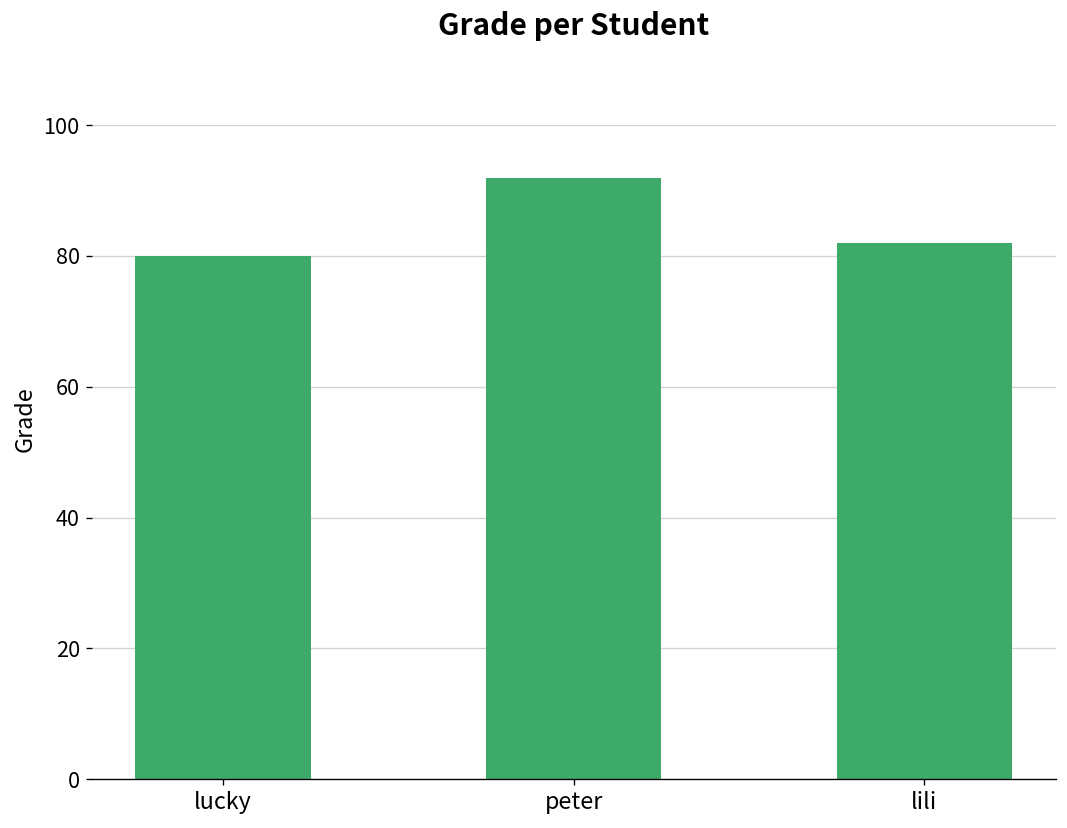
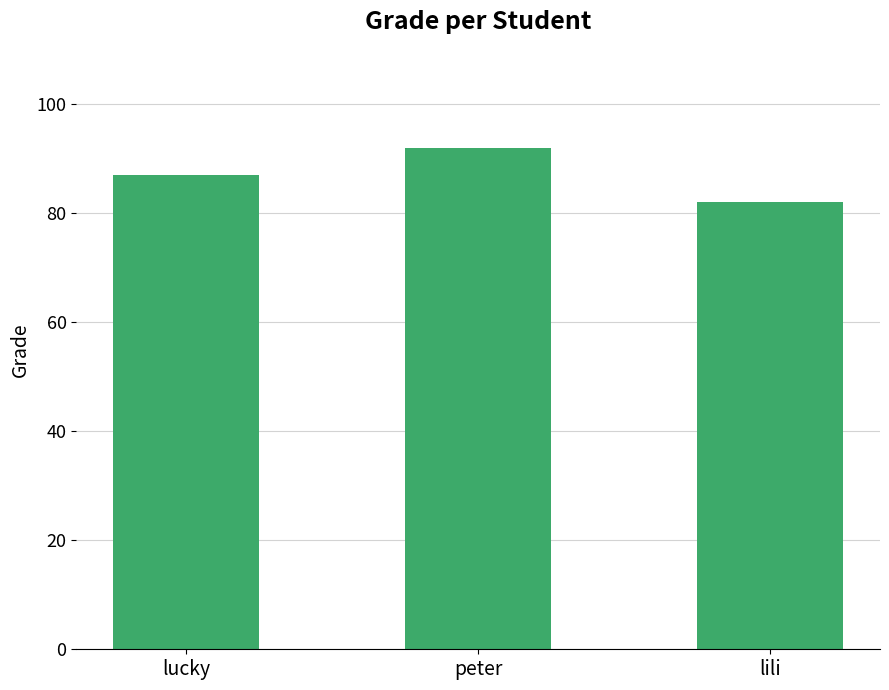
lucky: 80 -> 87
